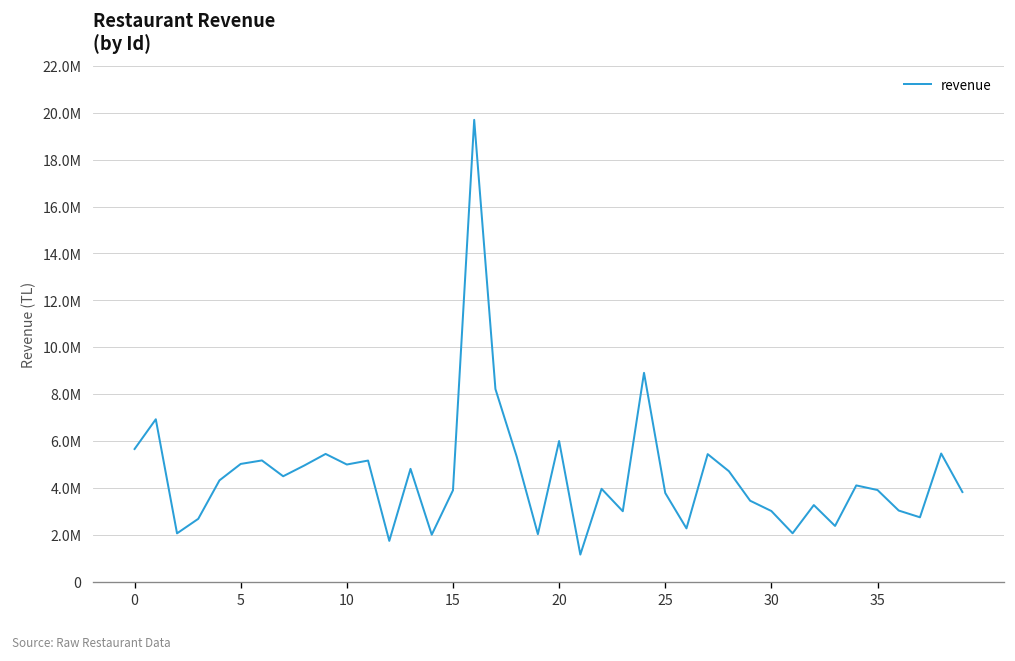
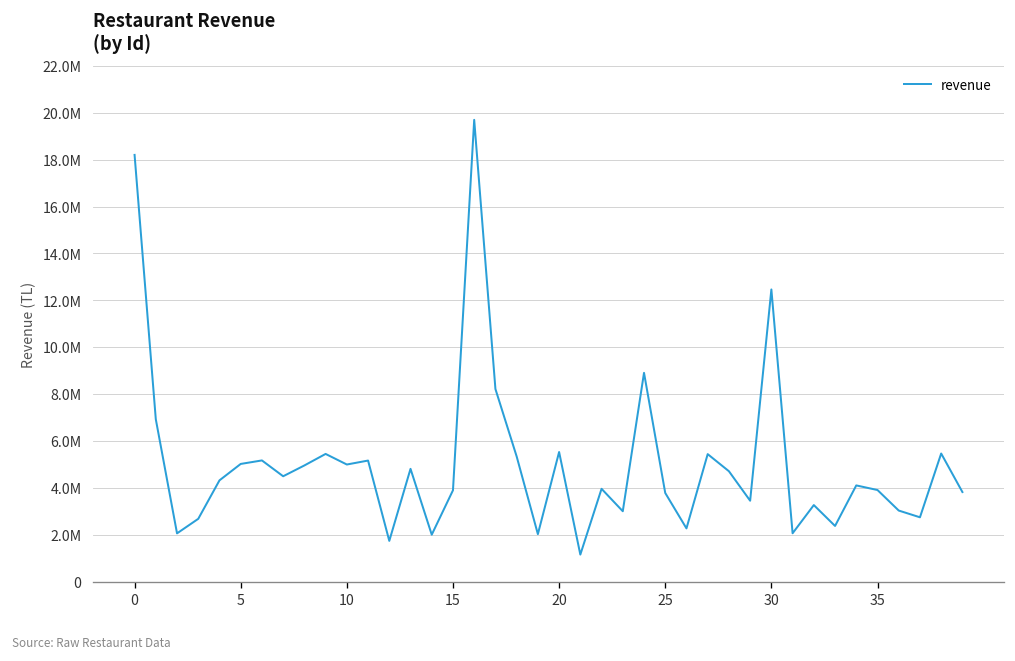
0: 5700000 -> 18200000
20: 6000000 -> 5500000
30: 3000000 -> 12500000
